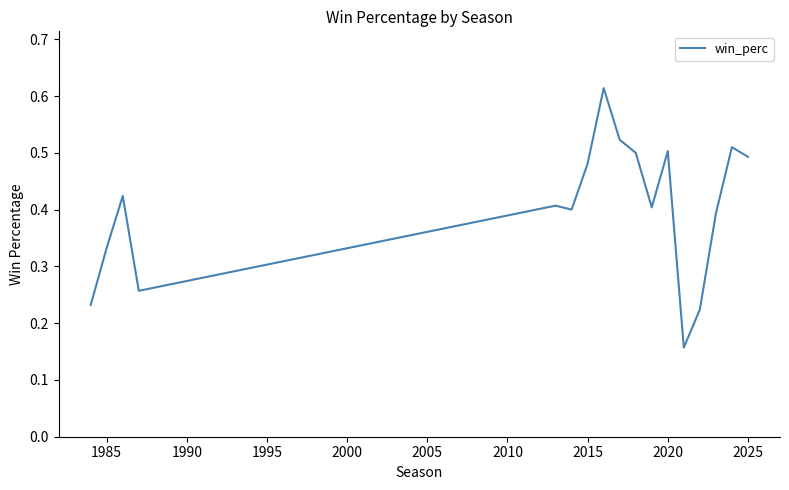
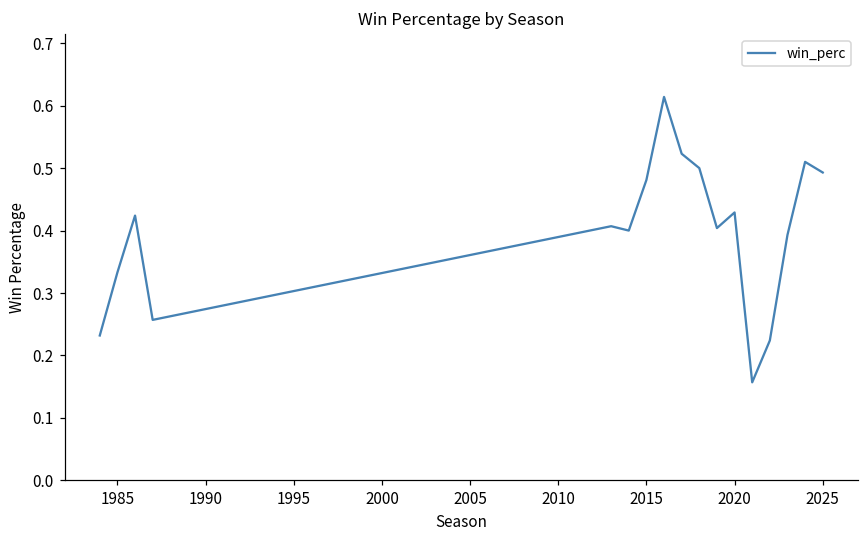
2020: 0.50 -> 0.43
